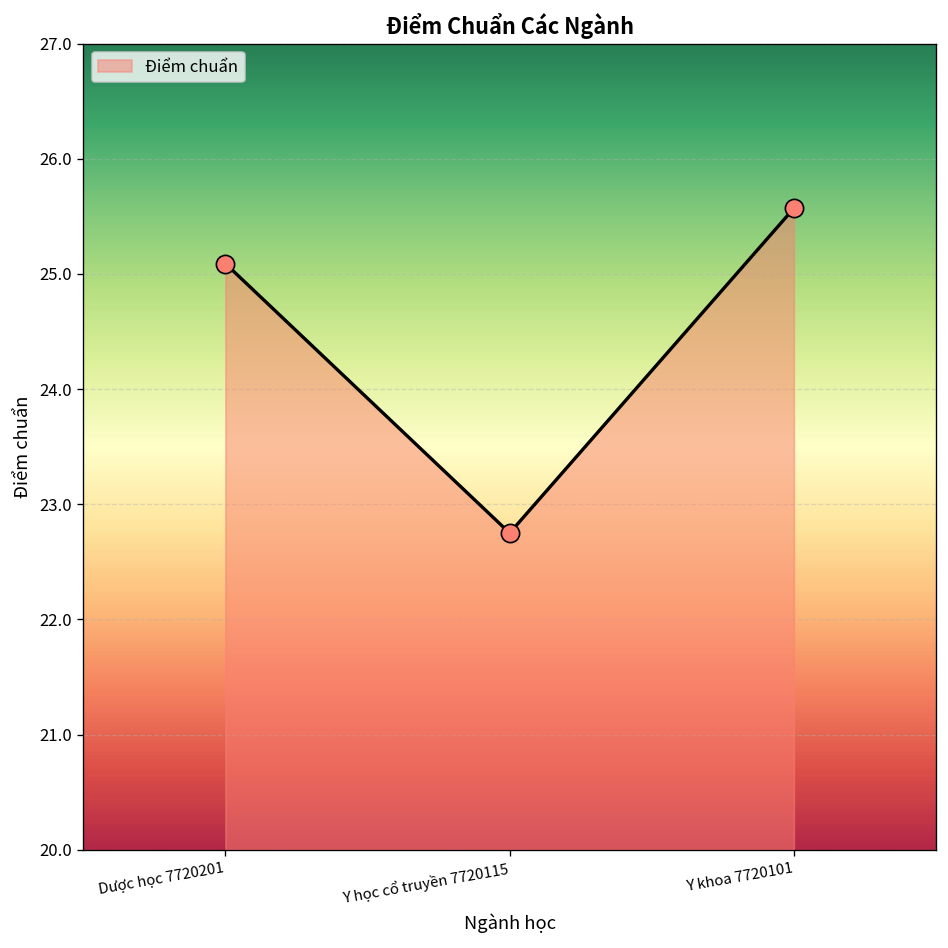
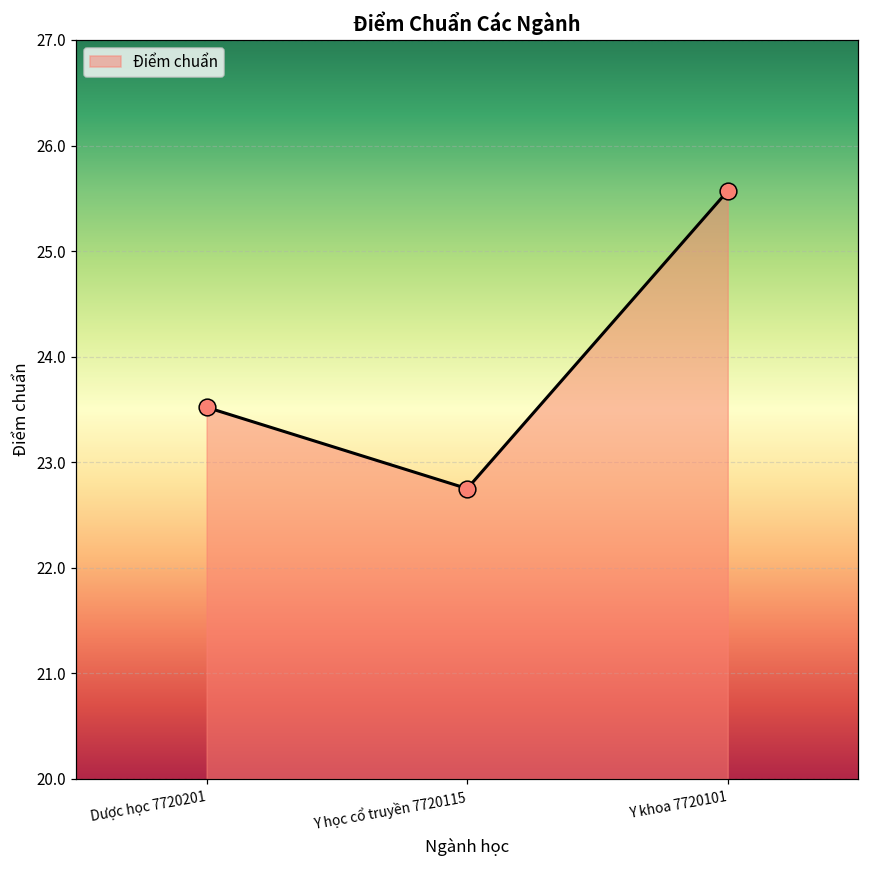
Dược học 7720201: 25.1 -> 23.5
